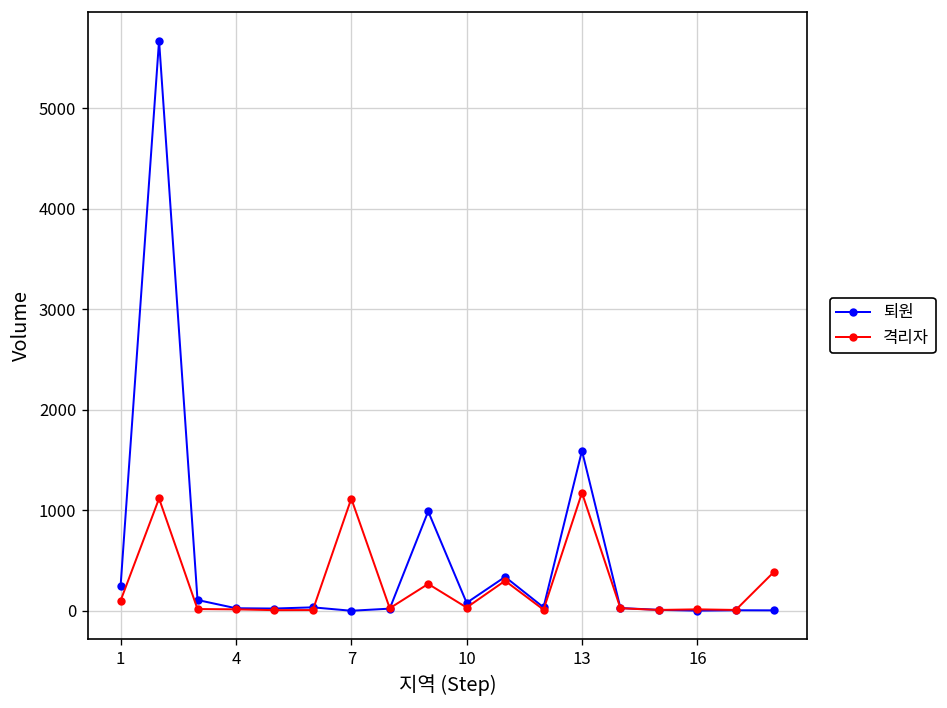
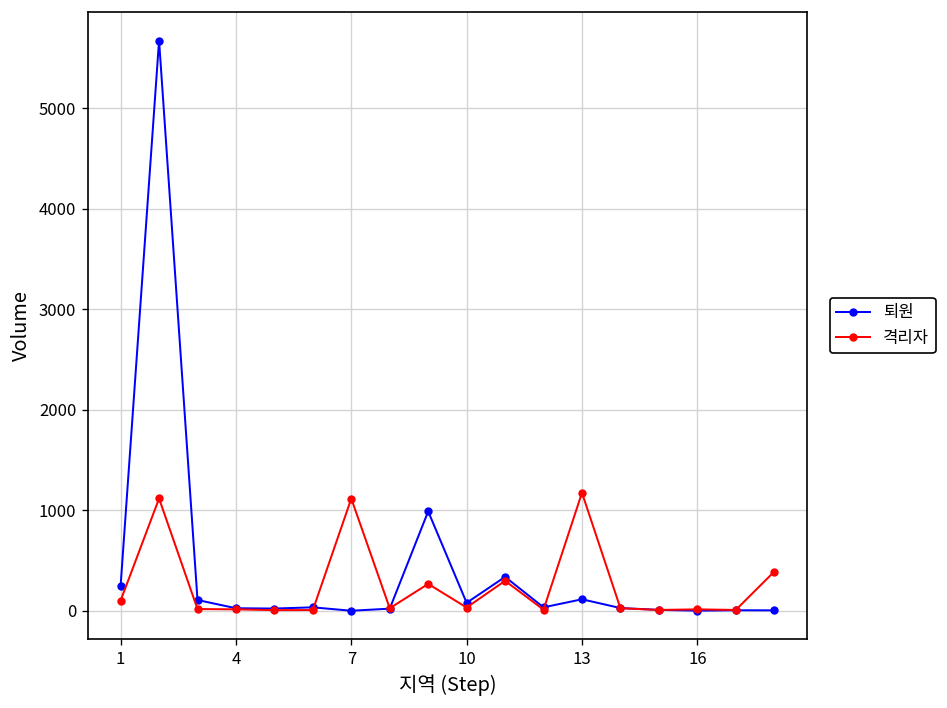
퇴원, 13: 1600 -> 100
